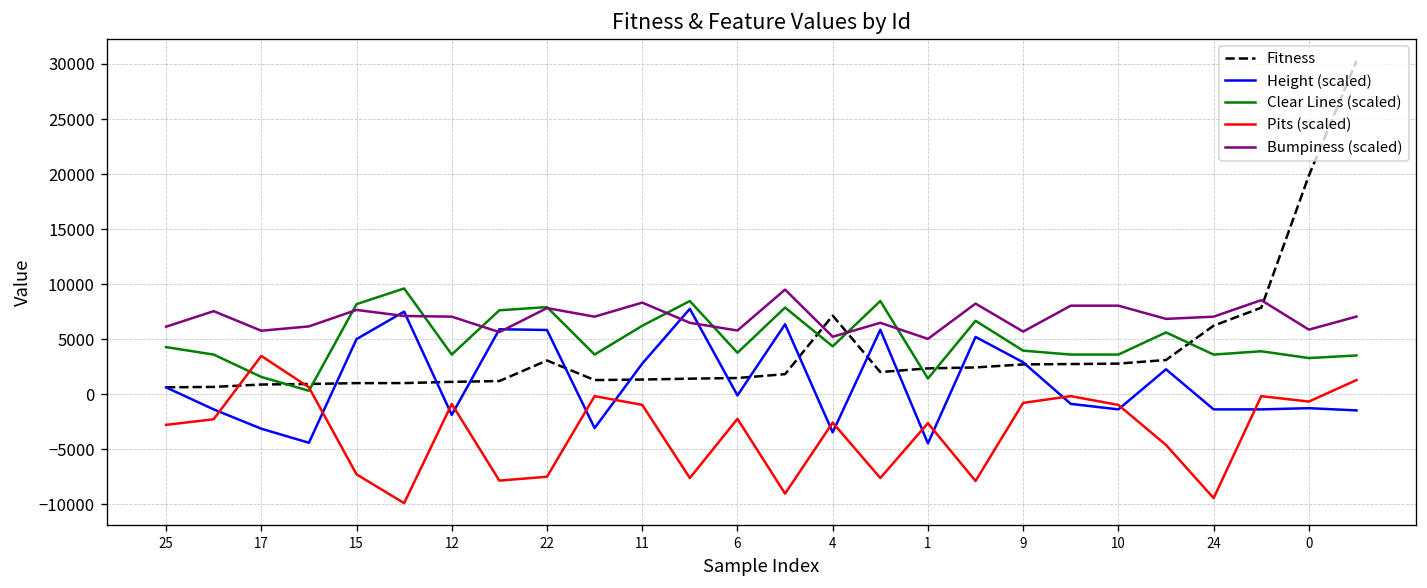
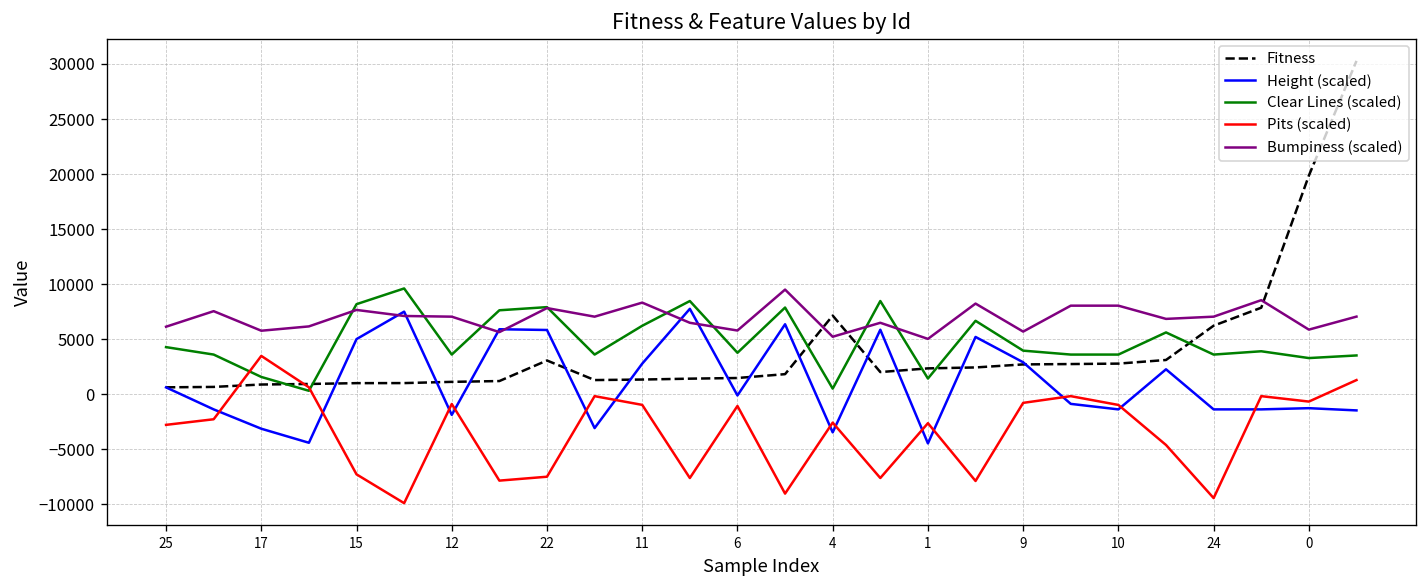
Pits (scaled), 6: -2000 -> -1000
Clear Lines (scaled), 4: 4000 -> 0
